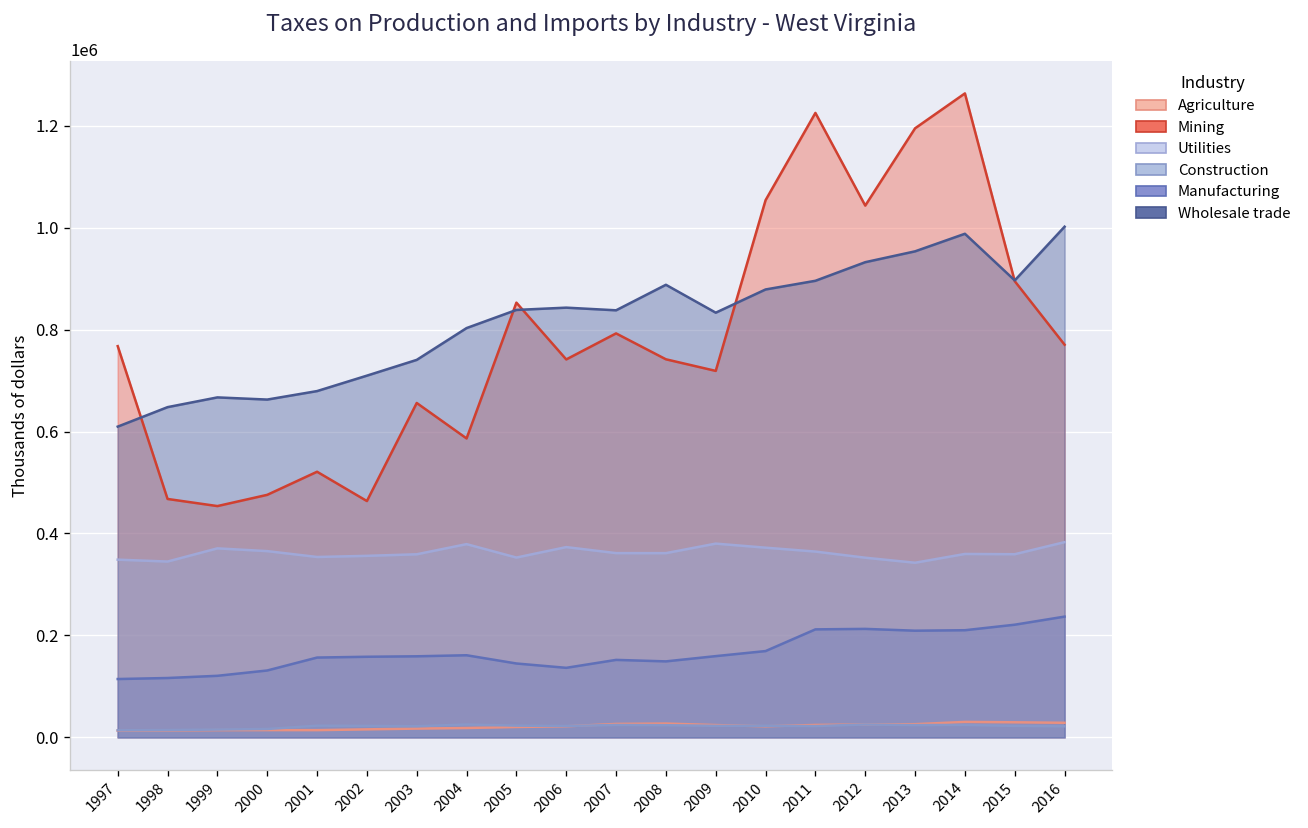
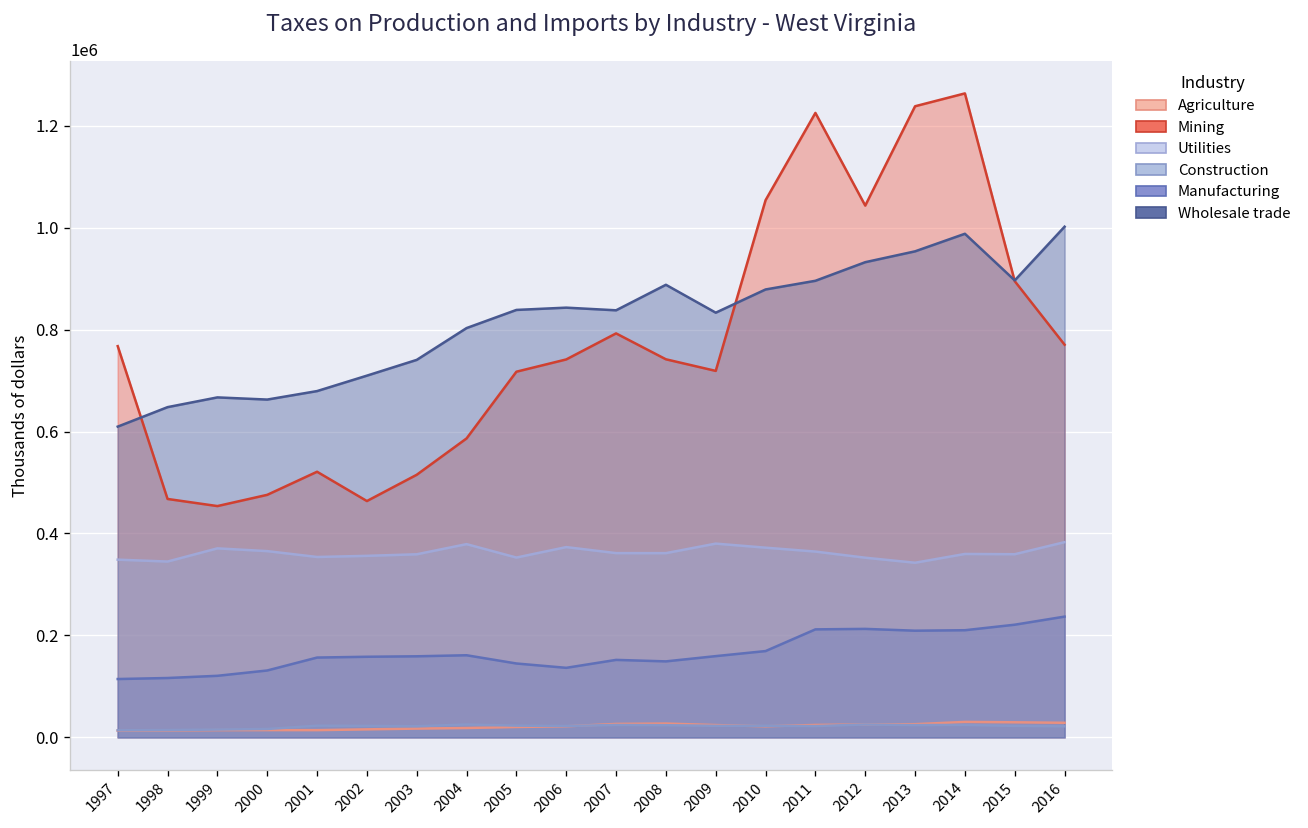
Mining, 2003: 660000 -> 520000
Mining, 2005: 850000 -> 720000
Mining, 2013: 1190000 -> 1240000
